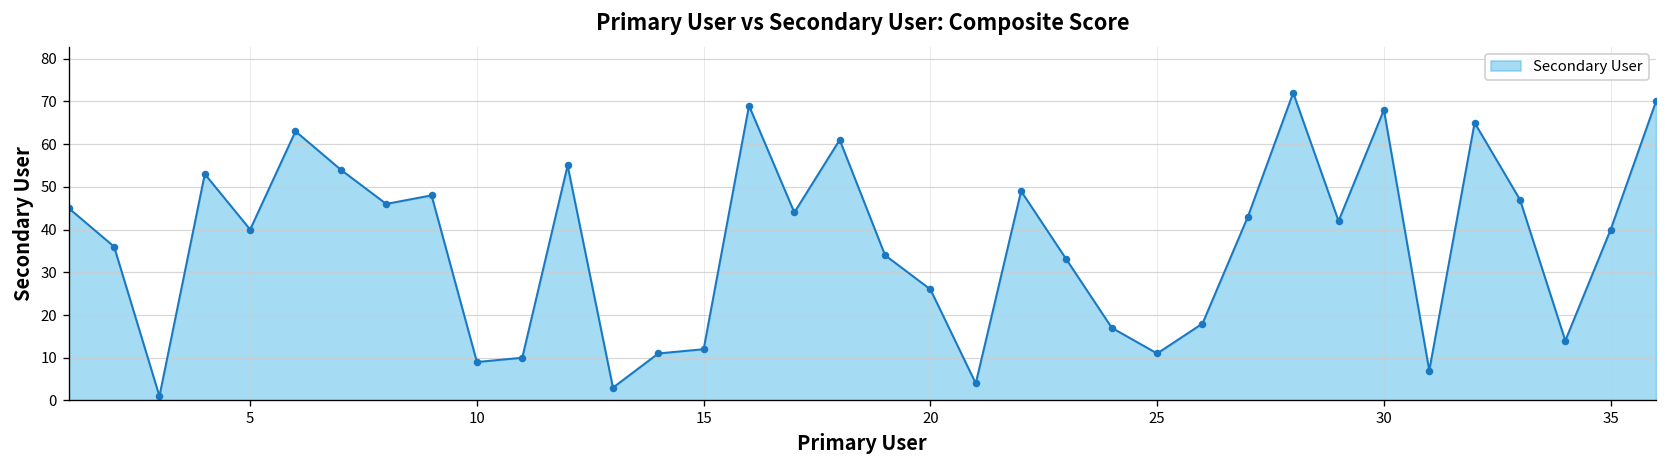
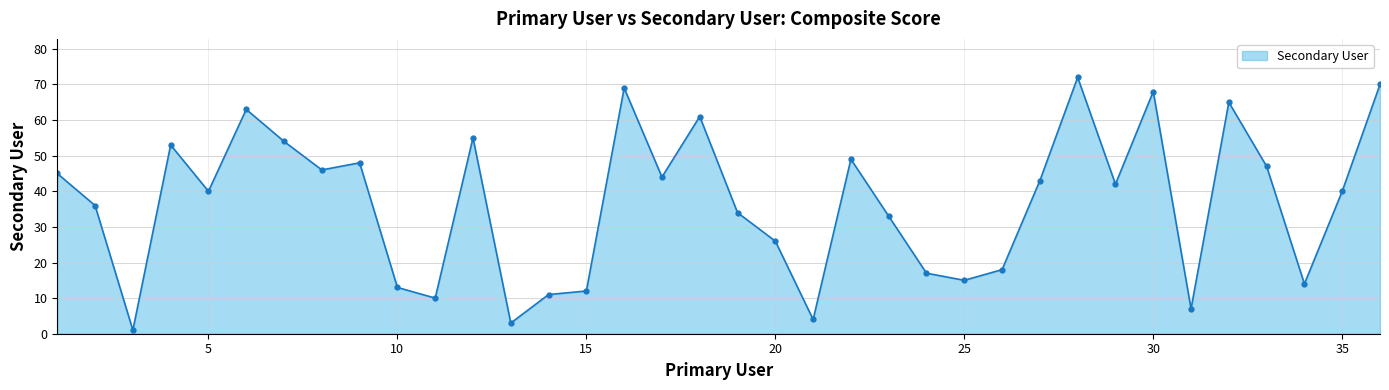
10: 9 -> 13
25: 11 -> 15
